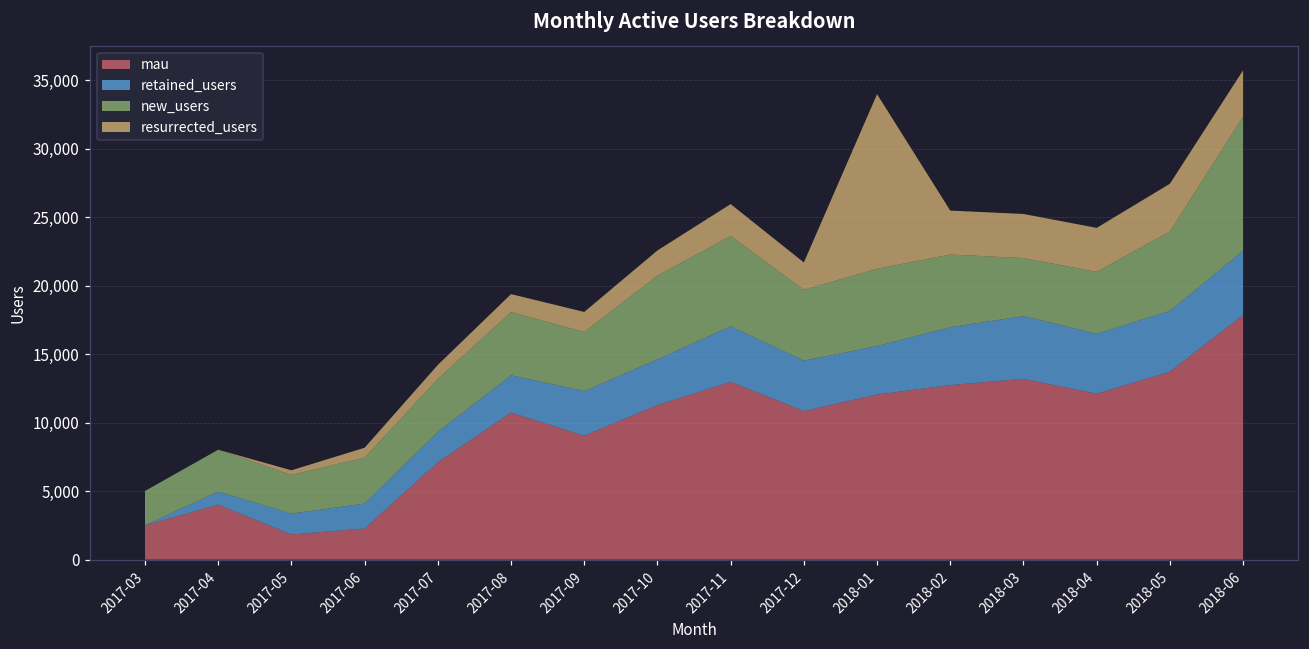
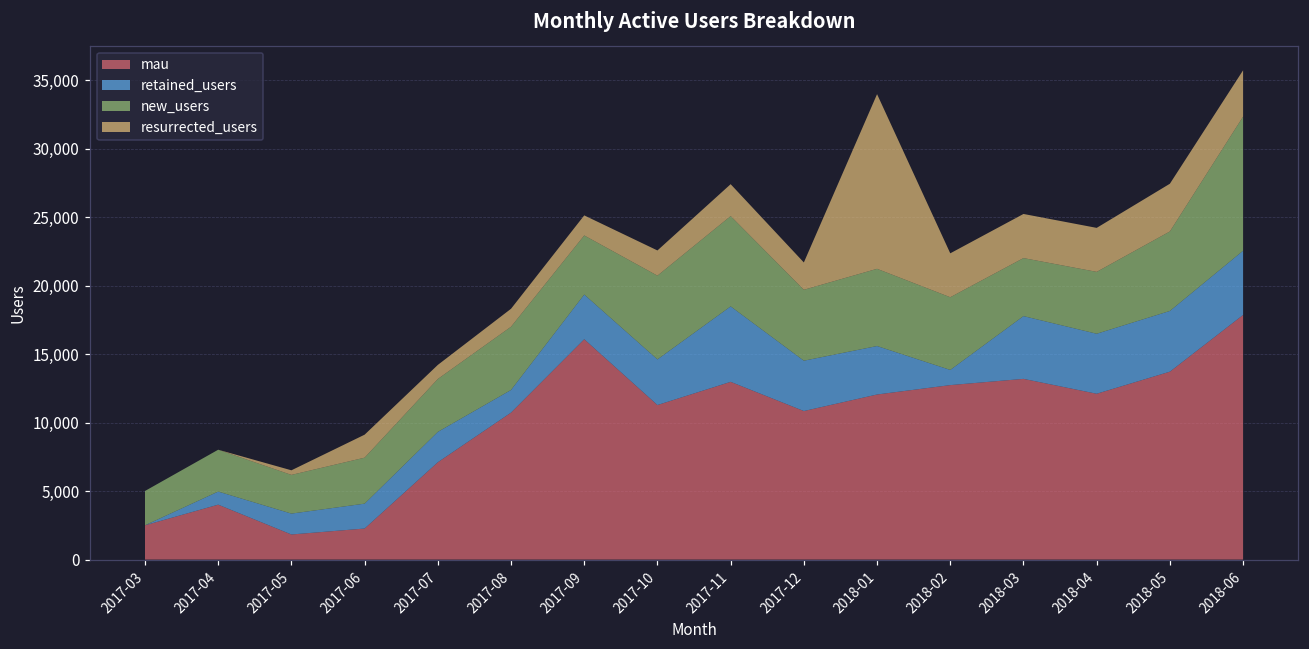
resurrected_users, 2017-06: 700 -> 1,700
retained_users, 2017-08: 2,700 -> 1,700
mau, 2017-09: 9,000 -> 16,100
retained_users, 2017-11: 4,100 -> 5,500
retained_users, 2018-02: 4,200 -> 1,100
